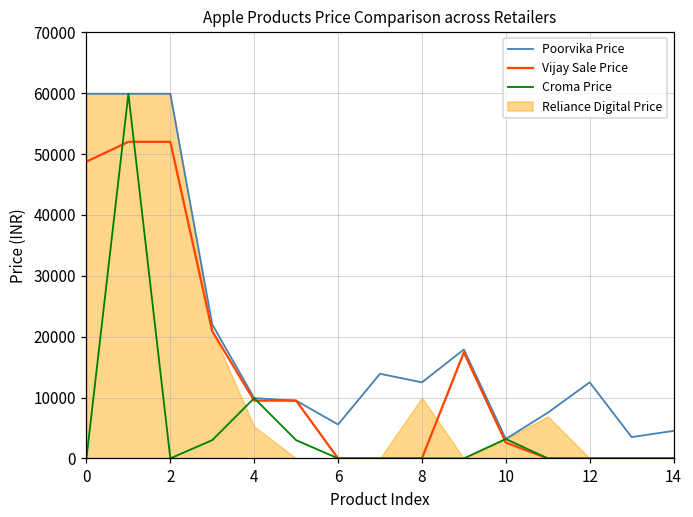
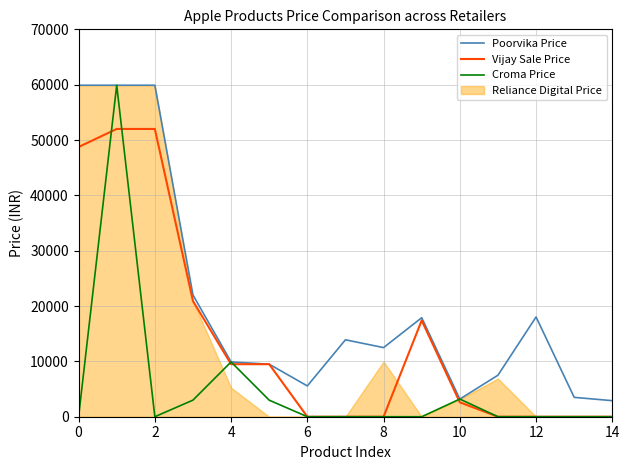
Poorvika Price, 12: 13000 -> 18000
Poorvika Price, 14: 5000 -> 3000
